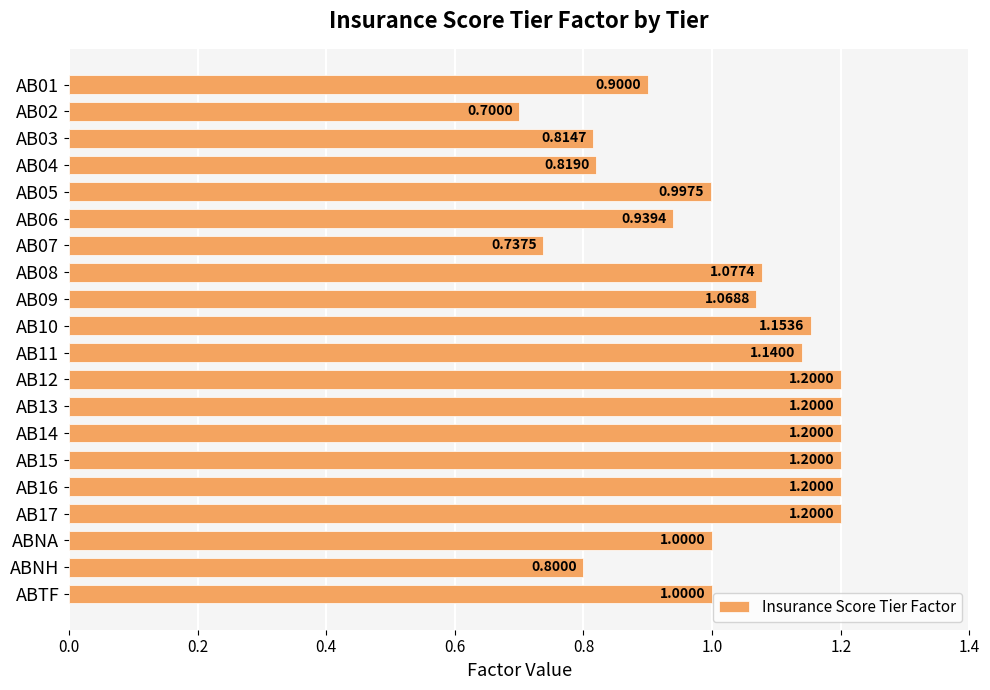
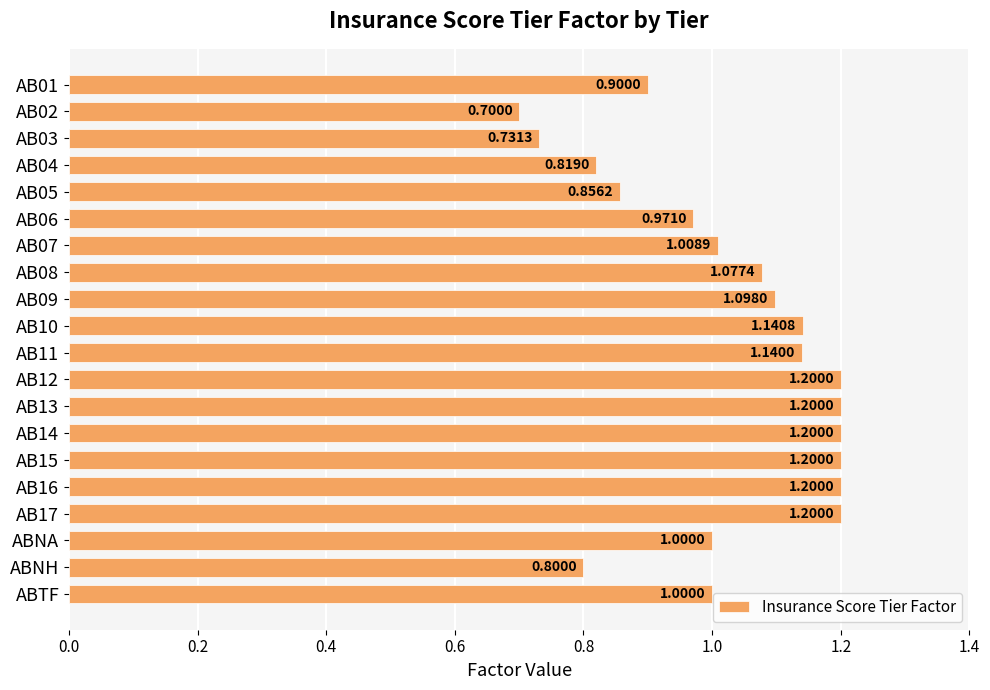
AB03: 0.8147 -> 0.7313
AB05: 0.9975 -> 0.8562
AB06: 0.9394 -> 0.9710
AB07: 0.7375 -> 1.0089
AB09: 1.0688 -> 1.0980
AB10: 1.1536 -> 1.1408
